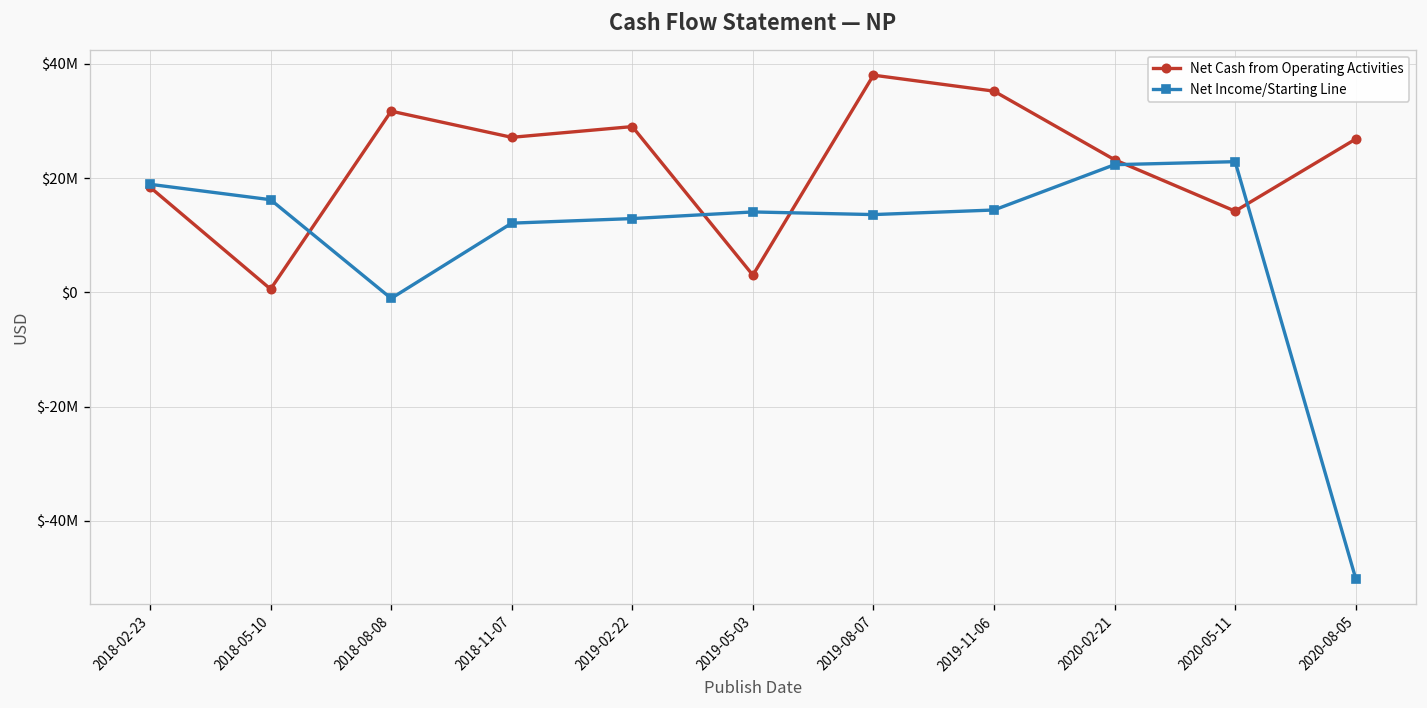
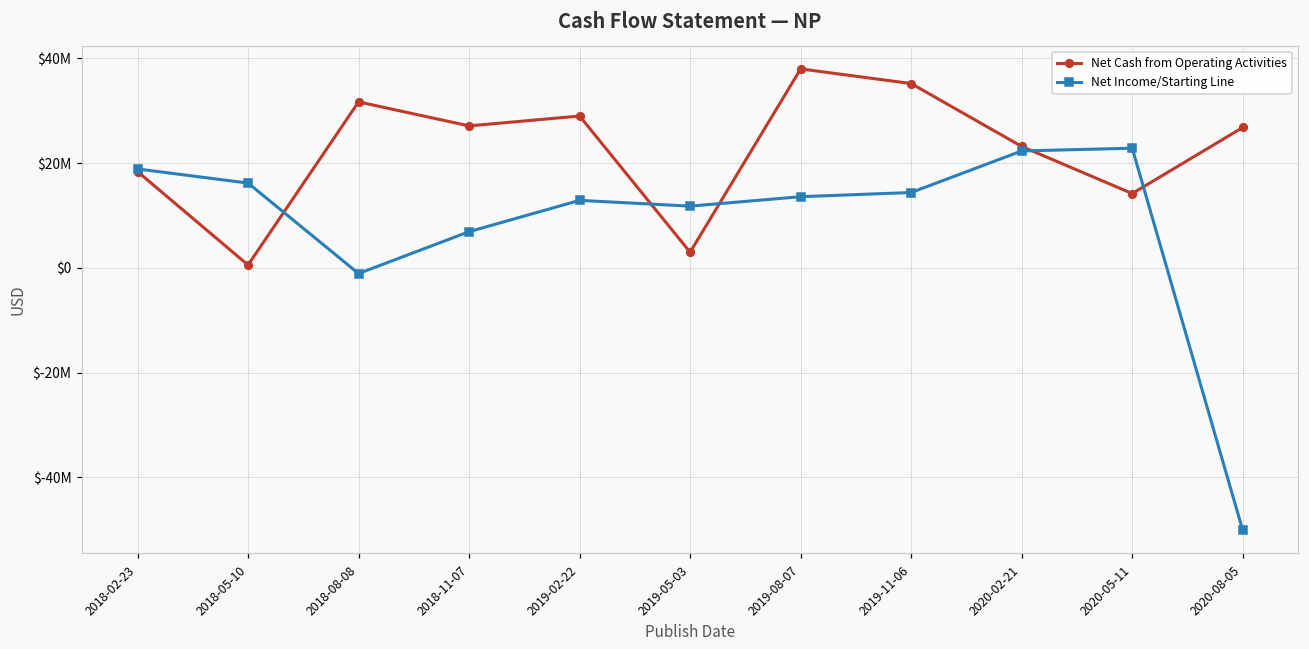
Net Income/Starting Line, 2018-11-07: $12000000 -> $7000000
Net Income/Starting Line, 2019-05-03: $14000000 -> $12000000
